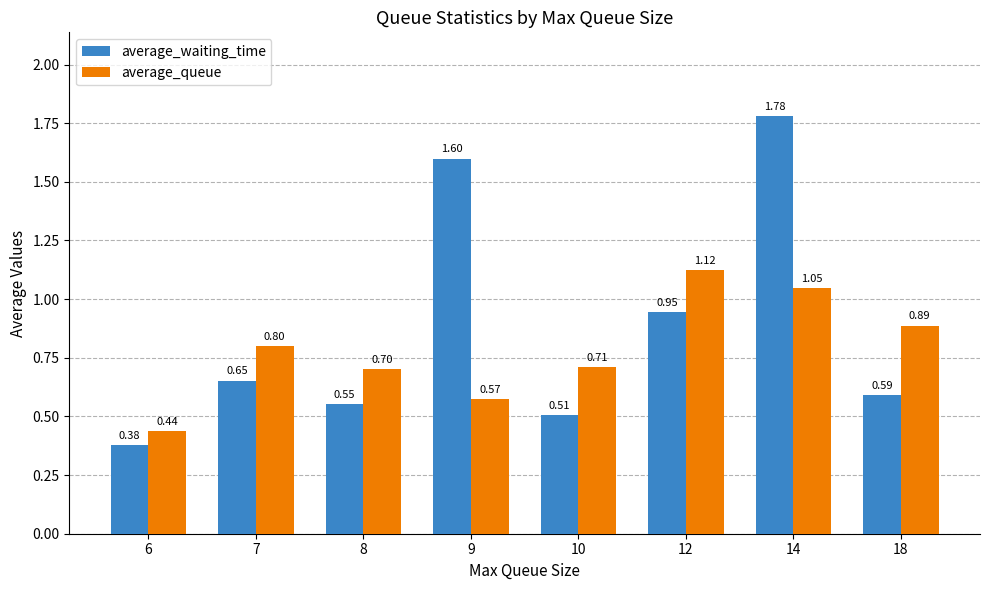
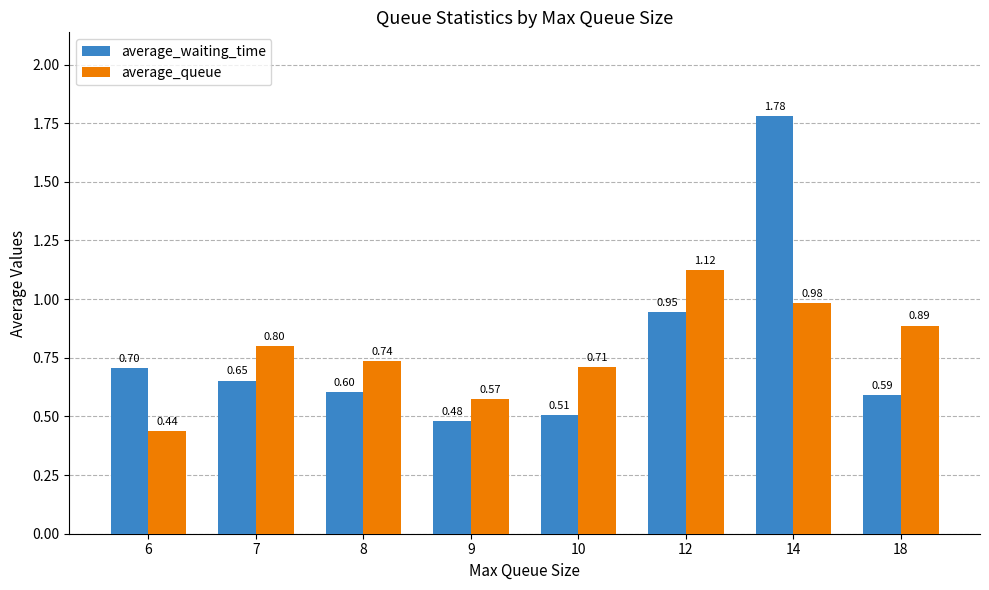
average_waiting_time, 6: 0.38 -> 0.70
average_waiting_time, 8: 0.55 -> 0.60
average_queue, 8: 0.70 -> 0.74
average_waiting_time, 9: 1.60 -> 0.48
average_queue, 14: 1.05 -> 0.98
